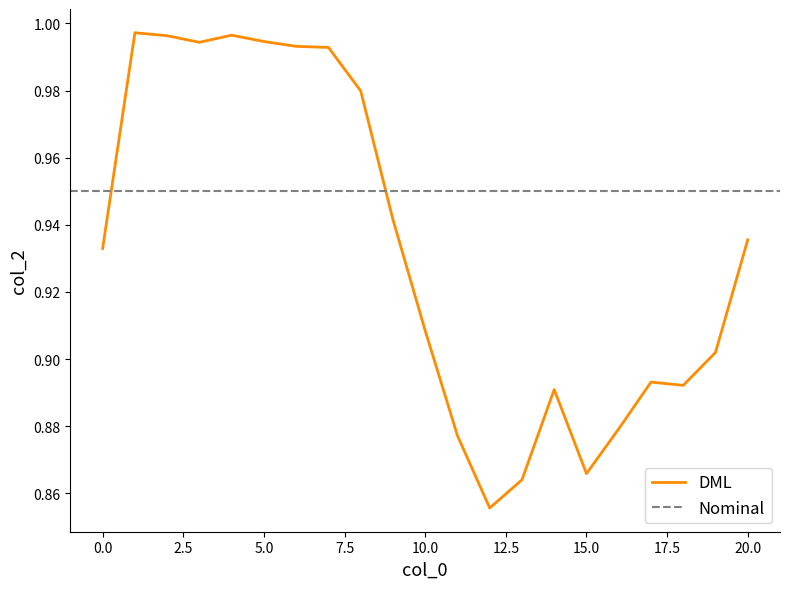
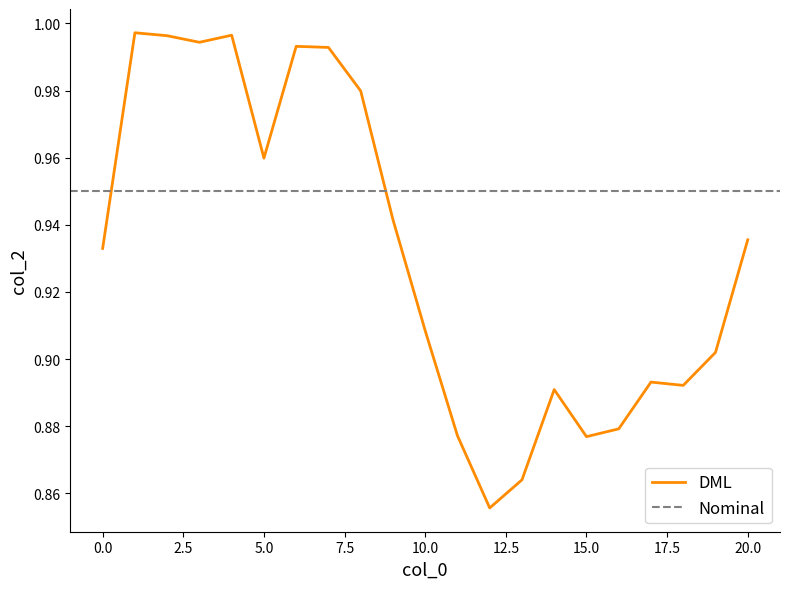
5.0: 0.995 -> 0.960
15.0: 0.866 -> 0.877
